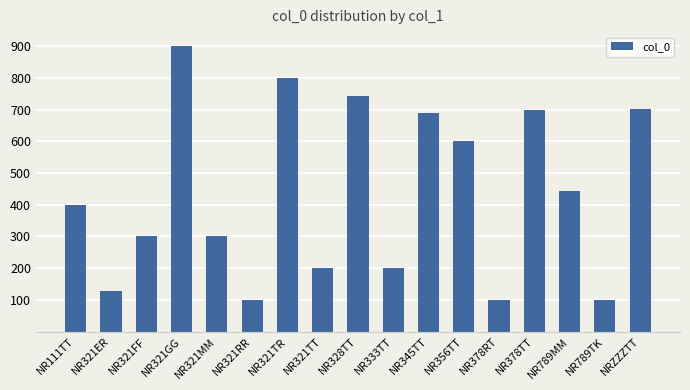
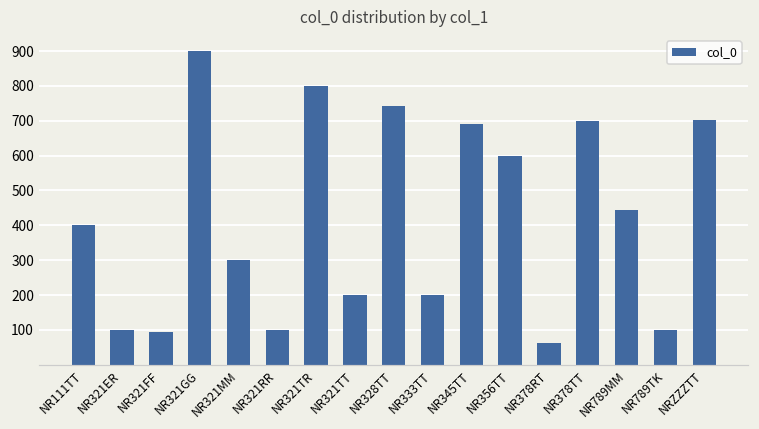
NR321ER: 130 -> 100
NR321FF: 300 -> 90
NR378RT: 100 -> 60
